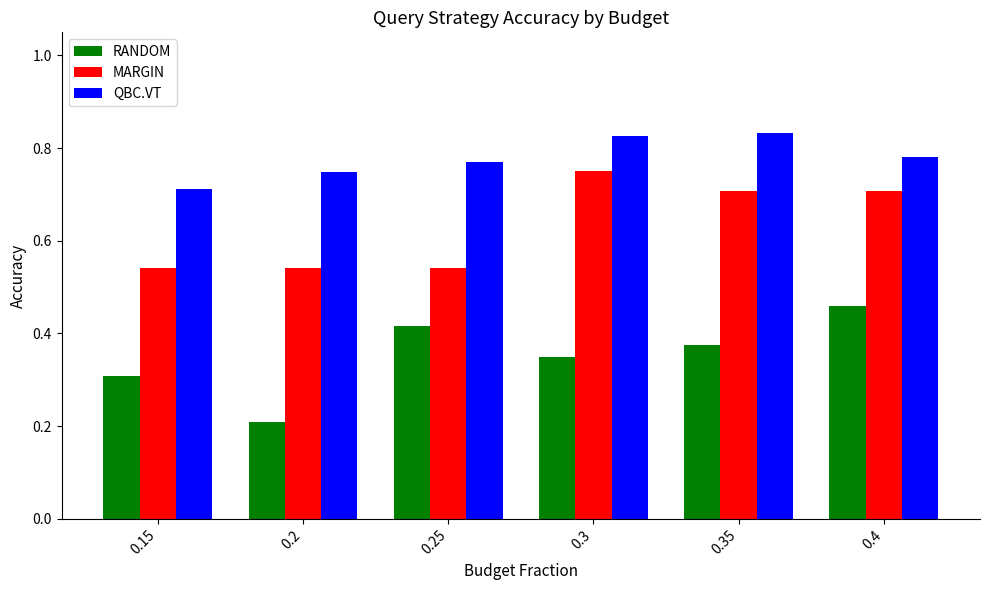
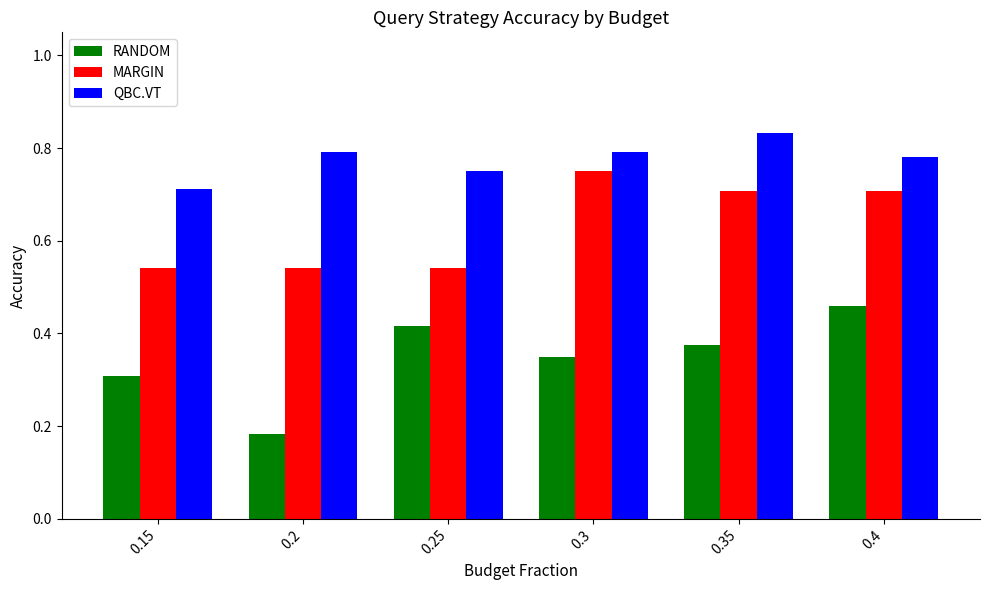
RANDOM, 0.2: 0.21 -> 0.18
QBC.VT, 0.2: 0.75 -> 0.79
QBC.VT, 0.25: 0.77 -> 0.75
QBC.VT, 0.3: 0.83 -> 0.79
